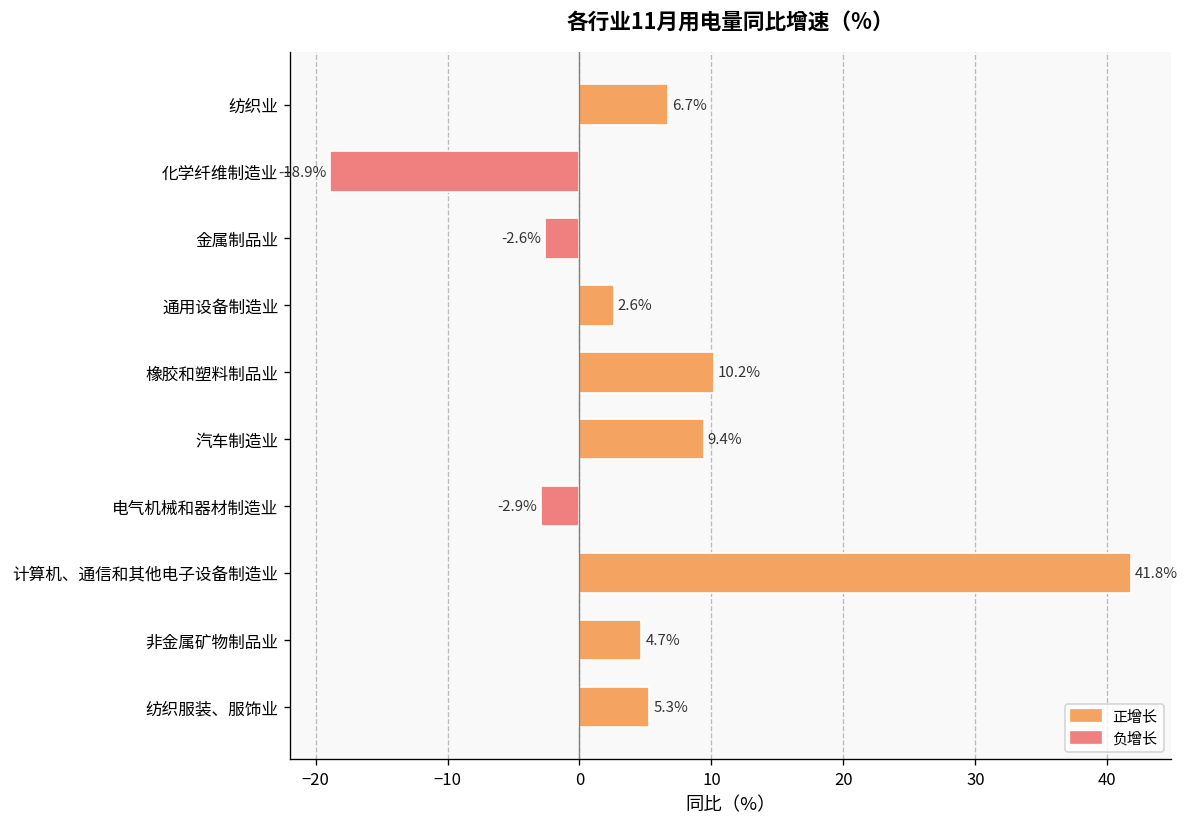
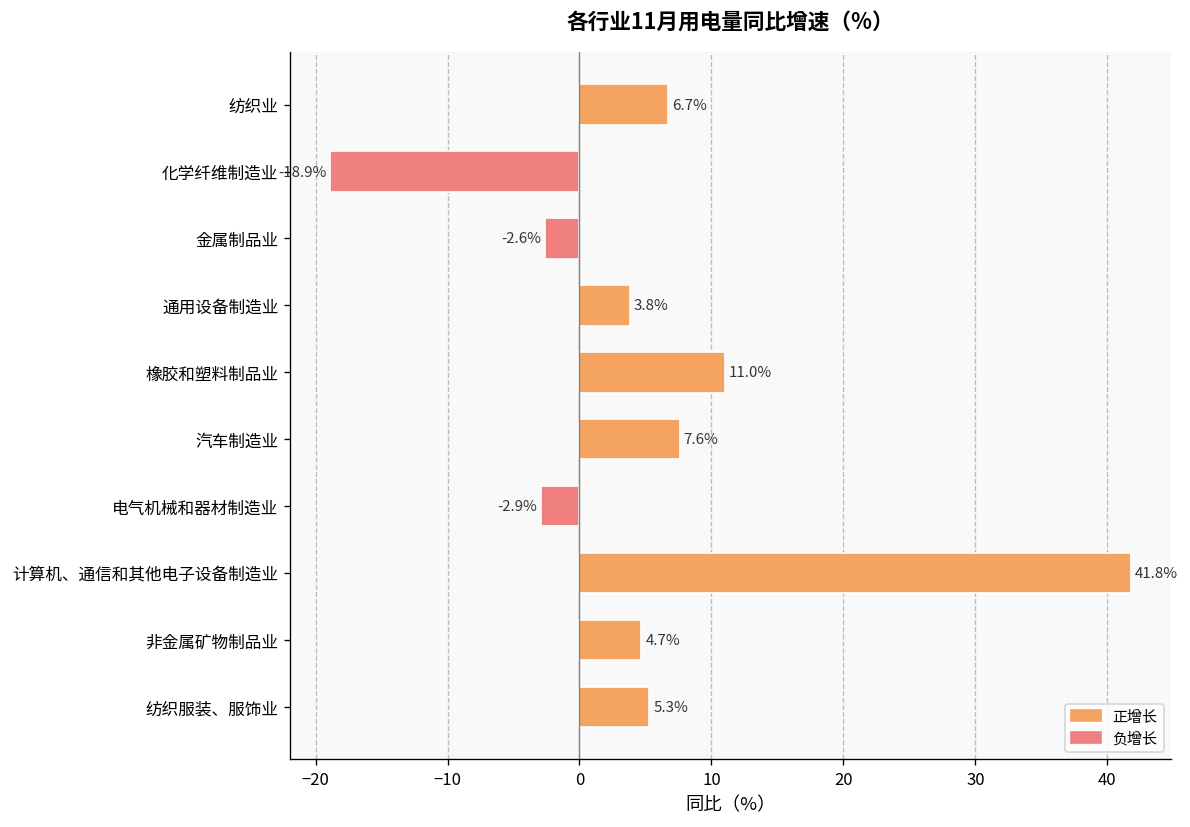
通用设备制造业: 2.6% -> 3.8%
橡胶和塑料制品业: 10.2% -> 11.0%
汽车制造业: 9.4% -> 7.6%
